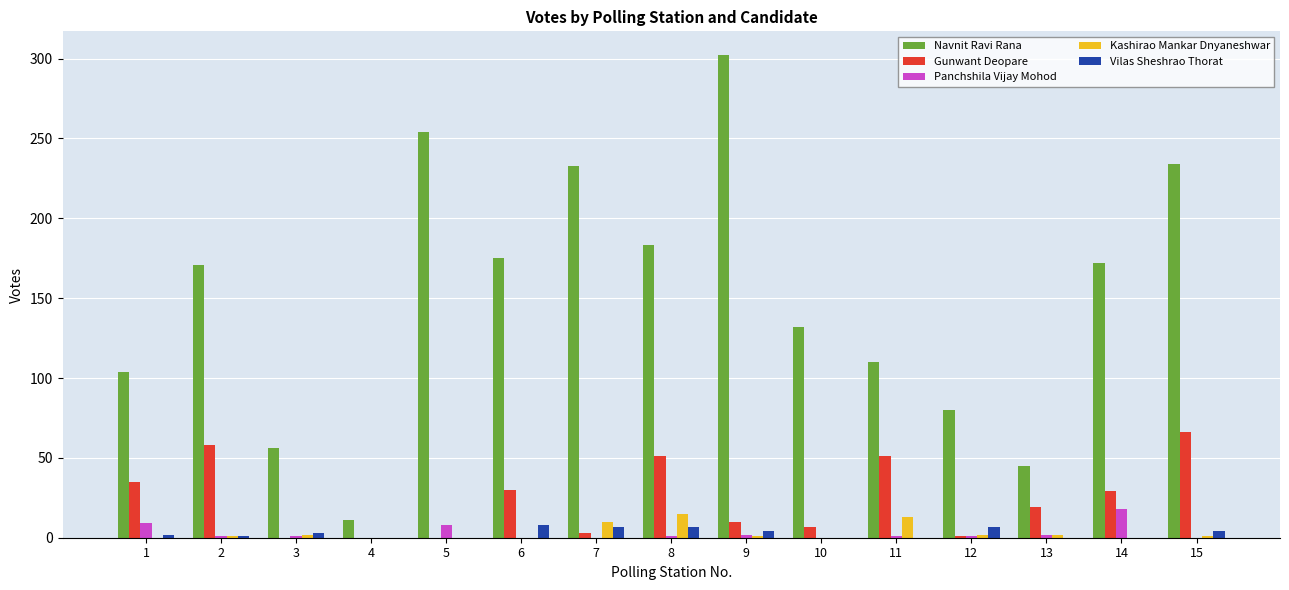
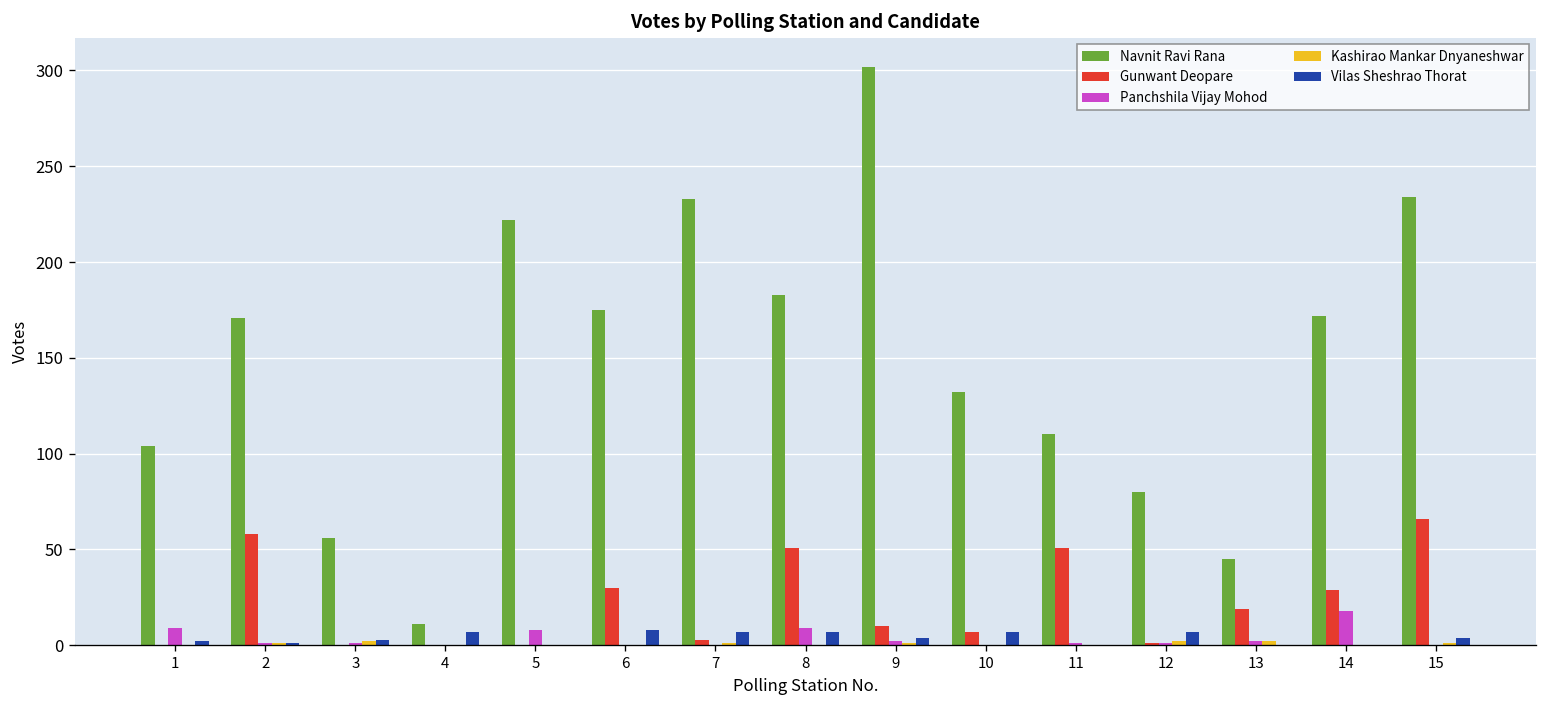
Gunwant Deopare, 1: 35 -> 0
Vilas Sheshrao Thorat, 4: 0 -> 7
Navnit Ravi Rana, 5: 254 -> 222
Kashirao Mankar Dnyaneshwar, 7: 10 -> 1
Panchshila Vijay Mohod, 8: 1 -> 9
Kashirao Mankar Dnyaneshwar, 8: 15 -> 0
Vilas Sheshrao Thorat, 10: 0 -> 7
Kashirao Mankar Dnyaneshwar, 11: 13 -> 0
